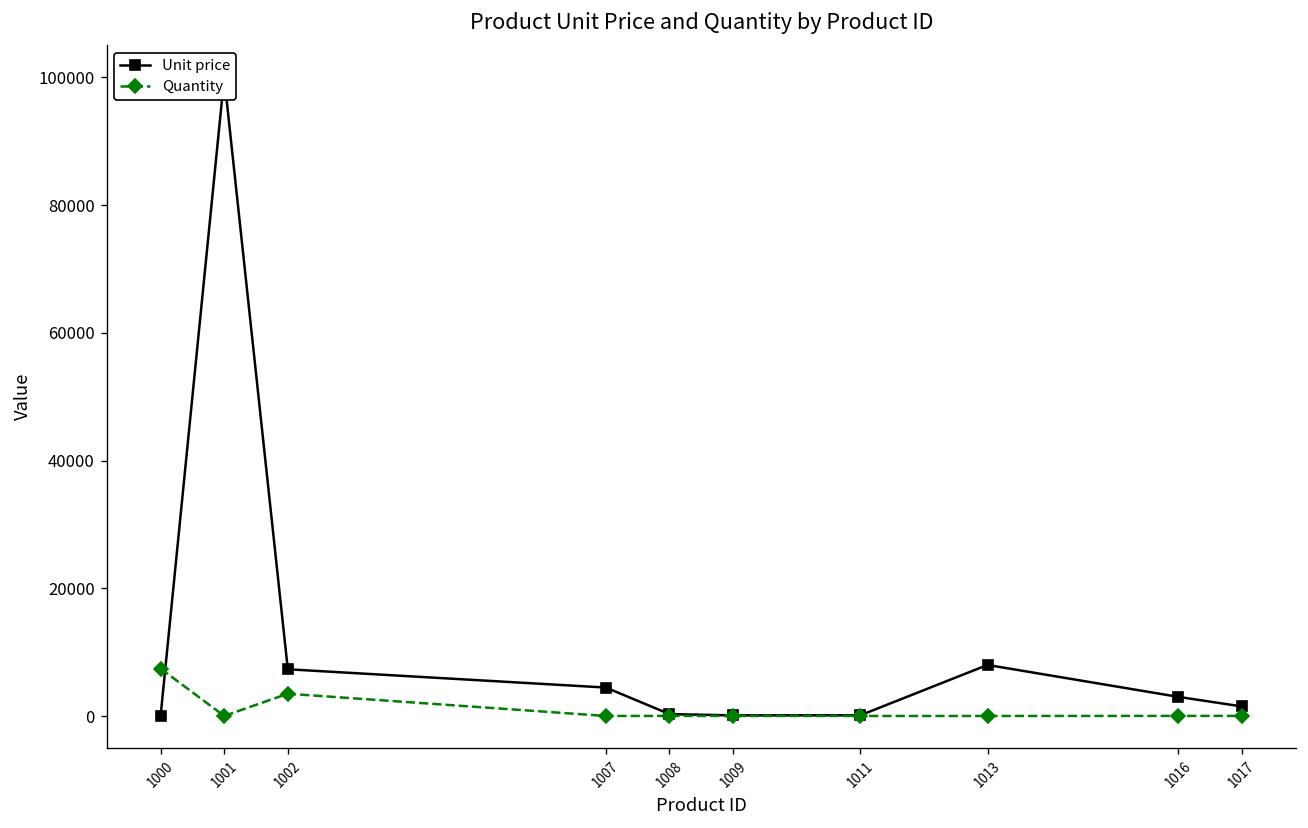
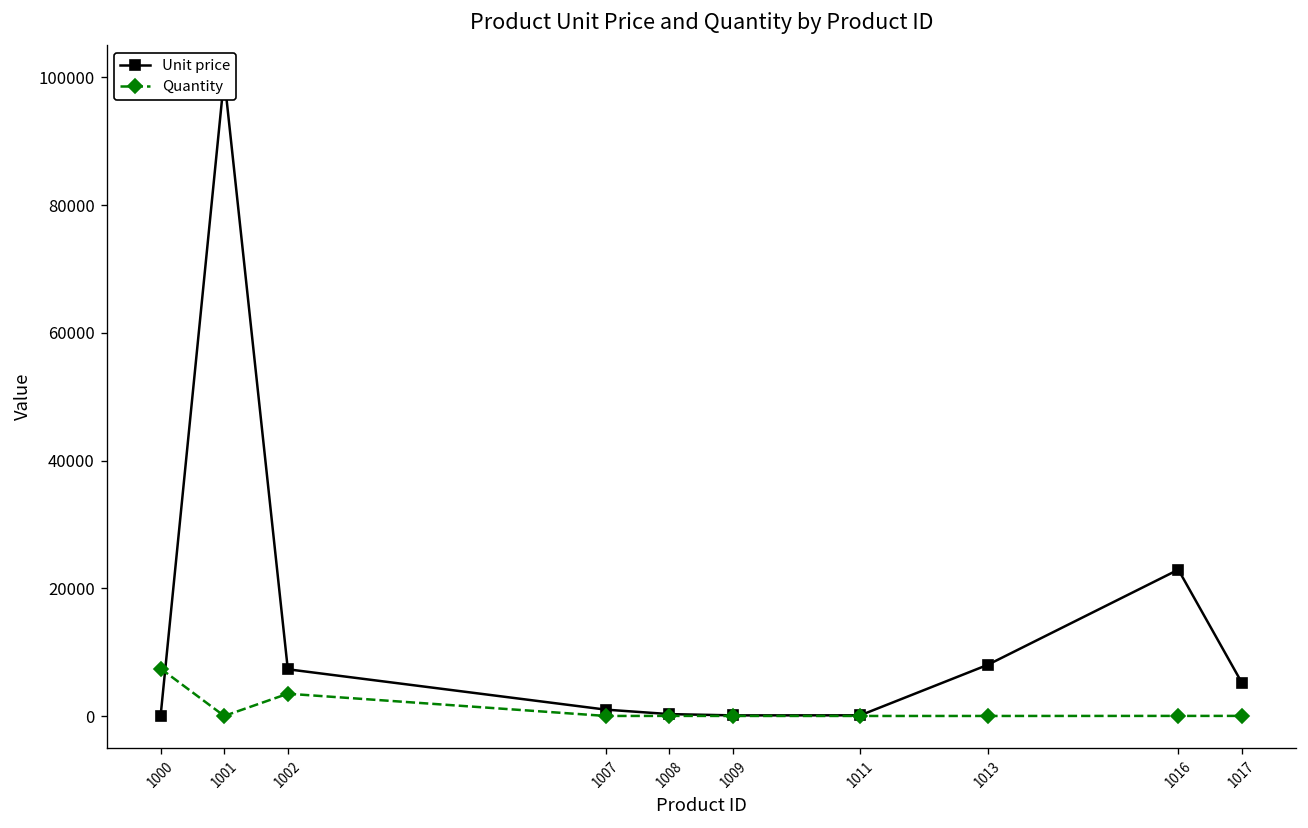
Unit price, 1007: 4000 -> 1000
Unit price, 1016: 3000 -> 23000
Unit price, 1017: 2000 -> 5000
